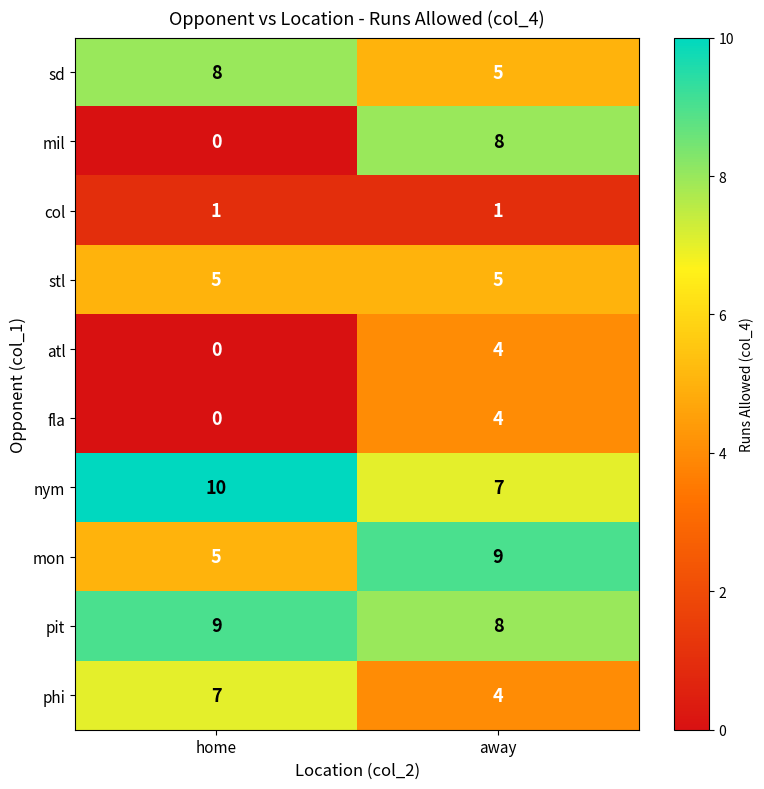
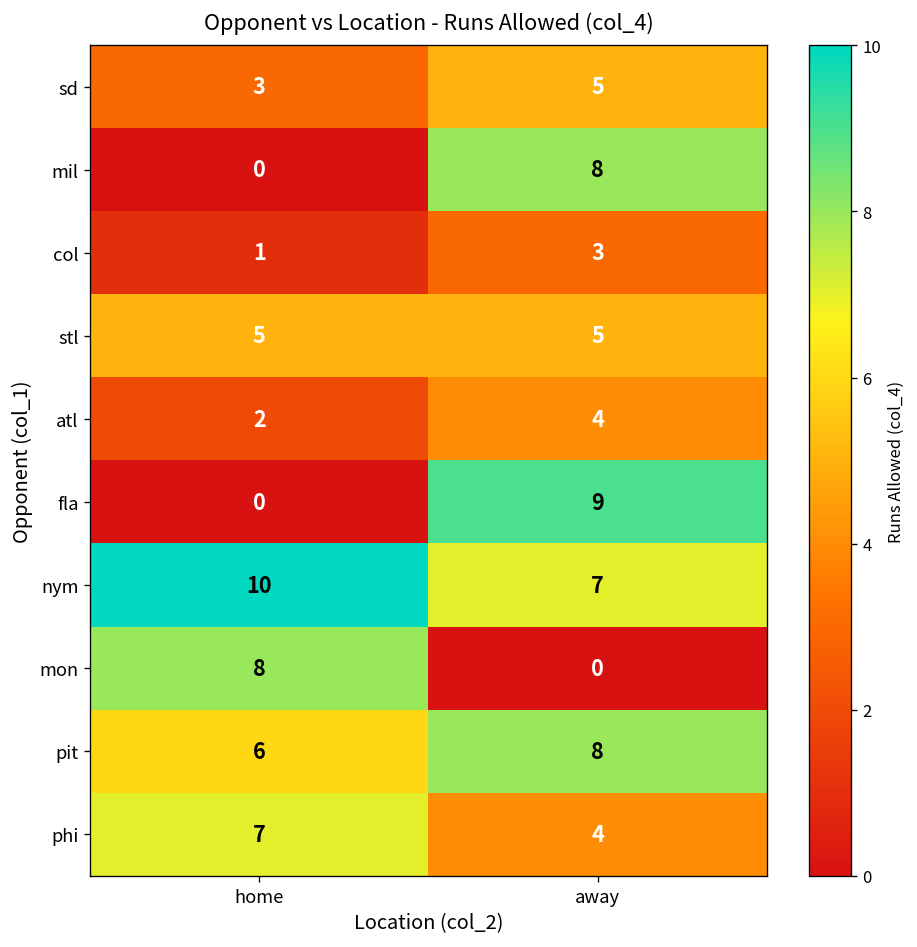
sd, home: 8 -> 3
col, away: 1 -> 3
atl, home: 0 -> 2
fla, away: 4 -> 9
mon, home: 5 -> 8
mon, away: 9 -> 0
pit, home: 9 -> 6
